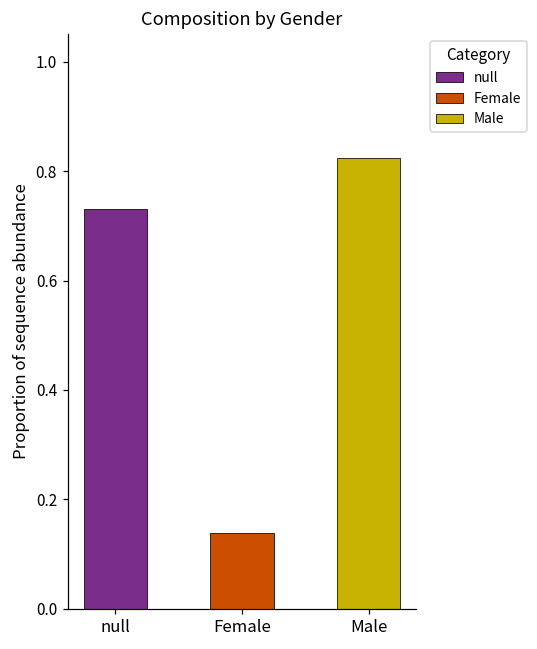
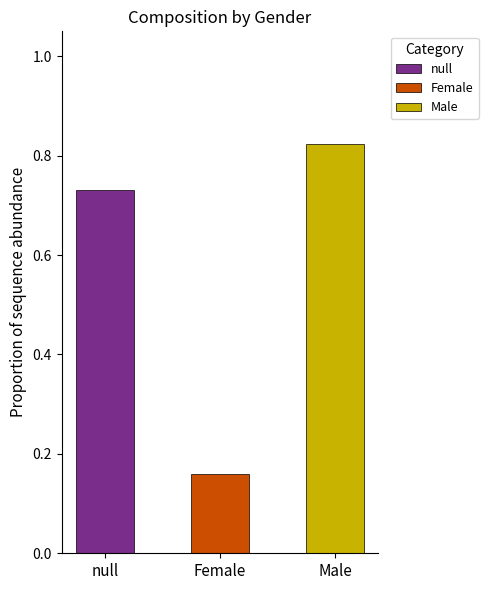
Female: 0.14 -> 0.16
